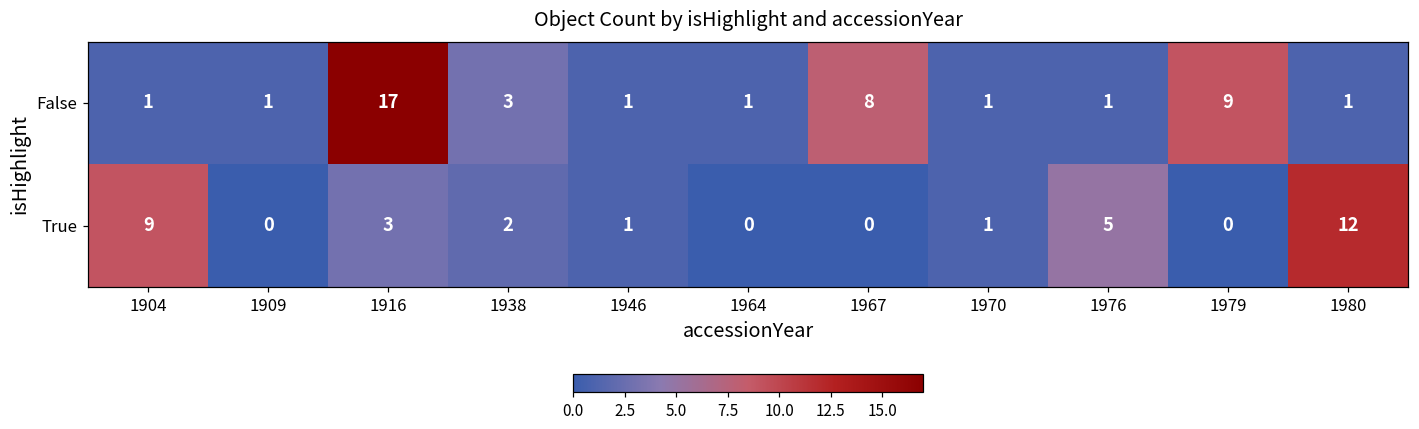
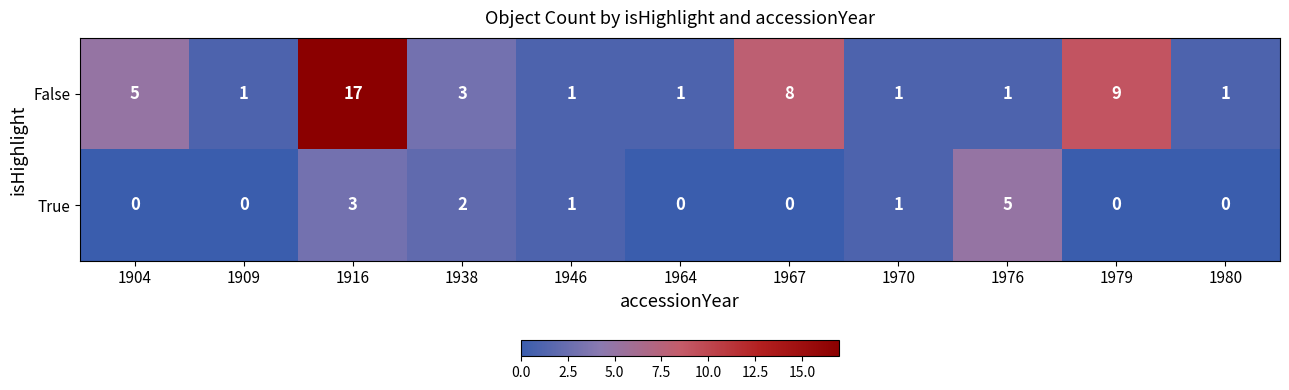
False, 1904: 1 -> 5
True, 1904: 9 -> 0
True, 1980: 12 -> 0
